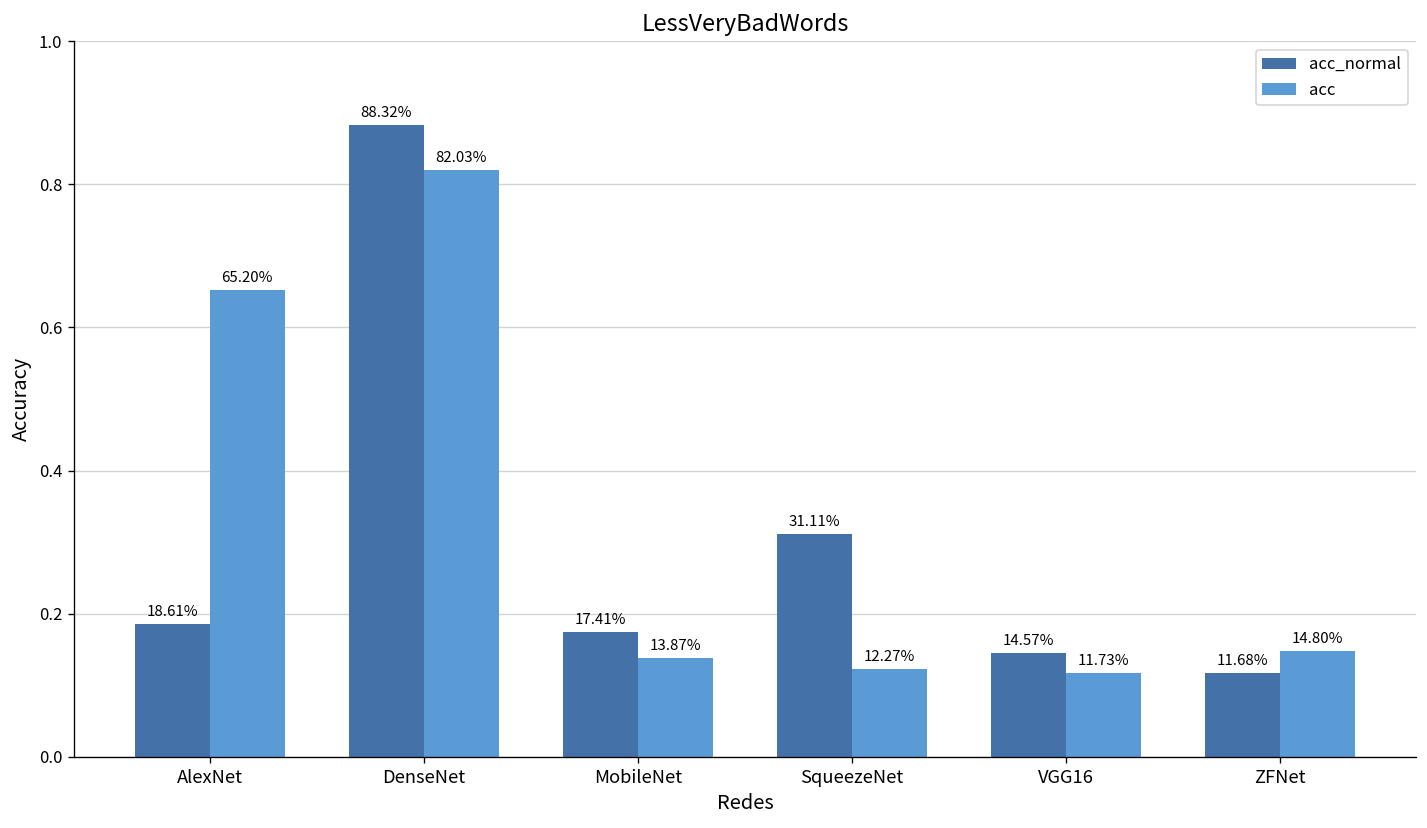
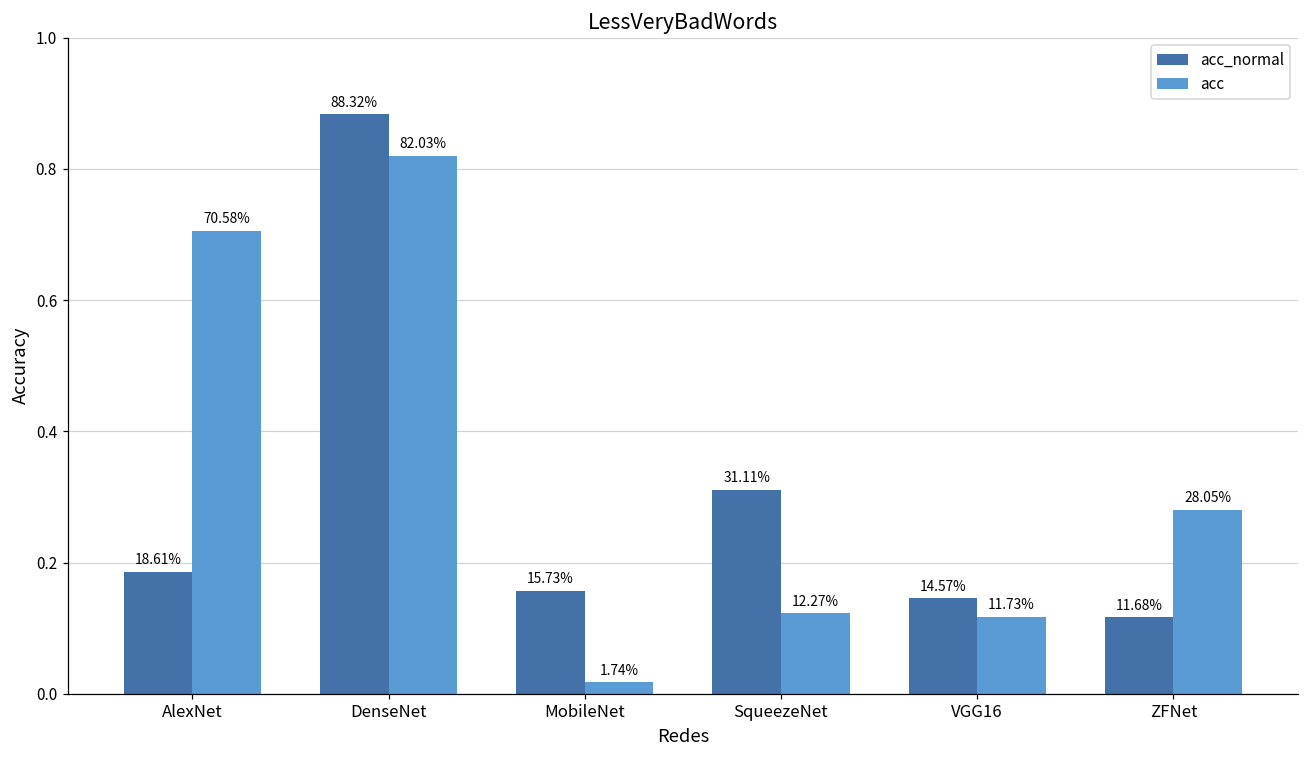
acc, AlexNet: 65.20% -> 70.58%
acc_normal, MobileNet: 17.41% -> 15.73%
acc, MobileNet: 13.87% -> 1.74%
acc, ZFNet: 14.80% -> 28.05%
